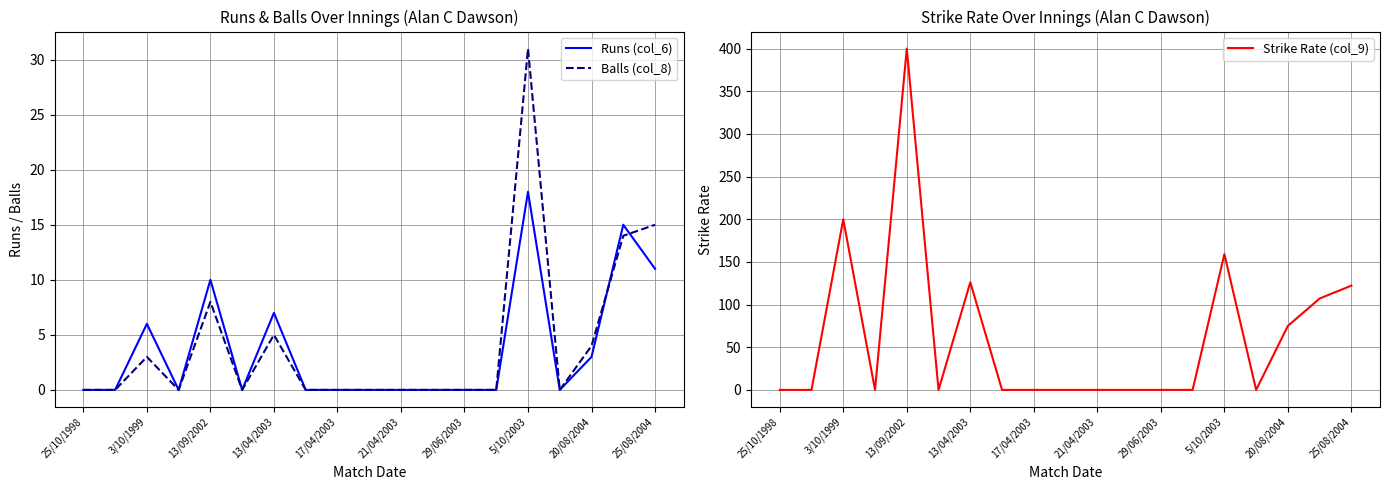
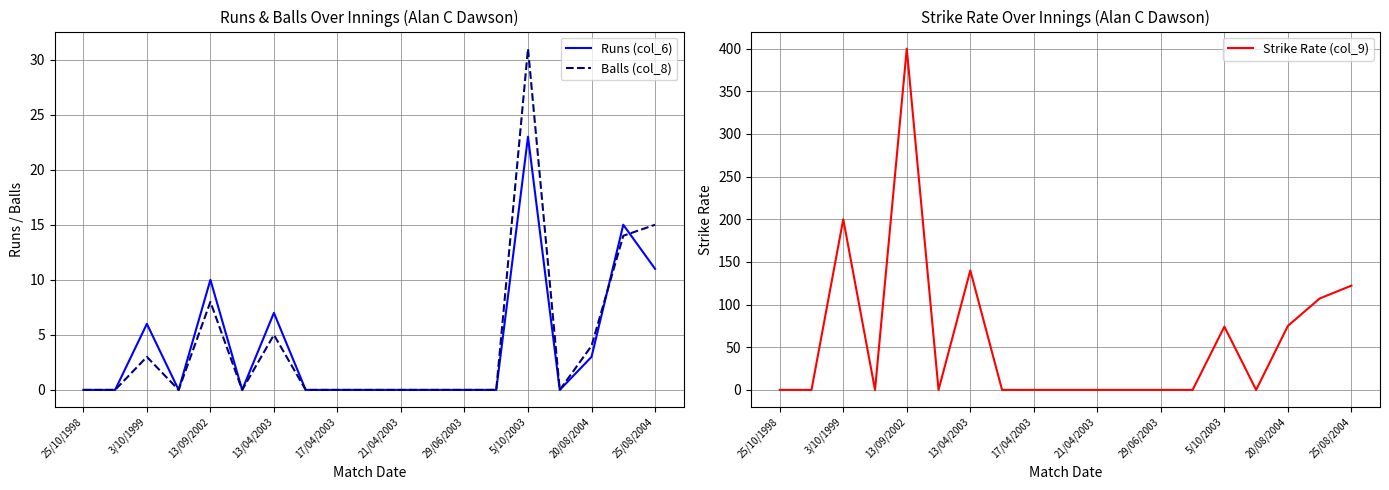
Runs & Balls Over Innings (Alan C Dawson), Runs (col_6), 5/10/2003: 18 -> 23
Strike Rate Over Innings (Alan C Dawson), 13/04/2003: 130 -> 140
Strike Rate Over Innings (Alan C Dawson), 5/10/2003: 160 -> 70
